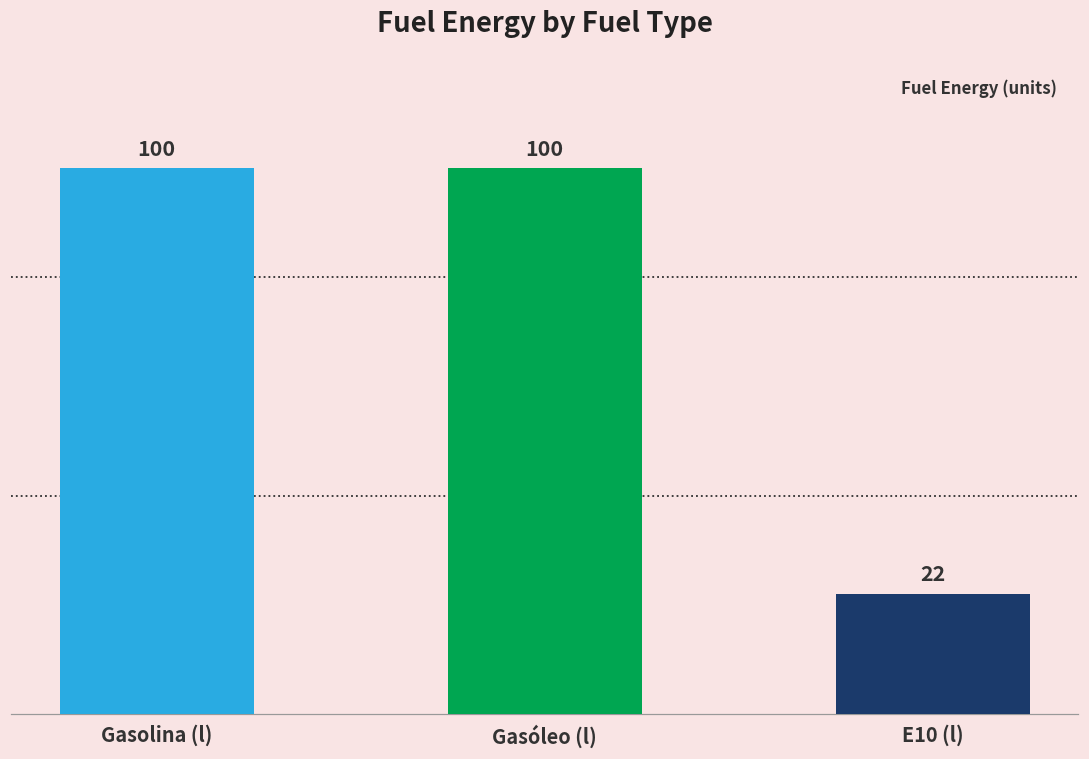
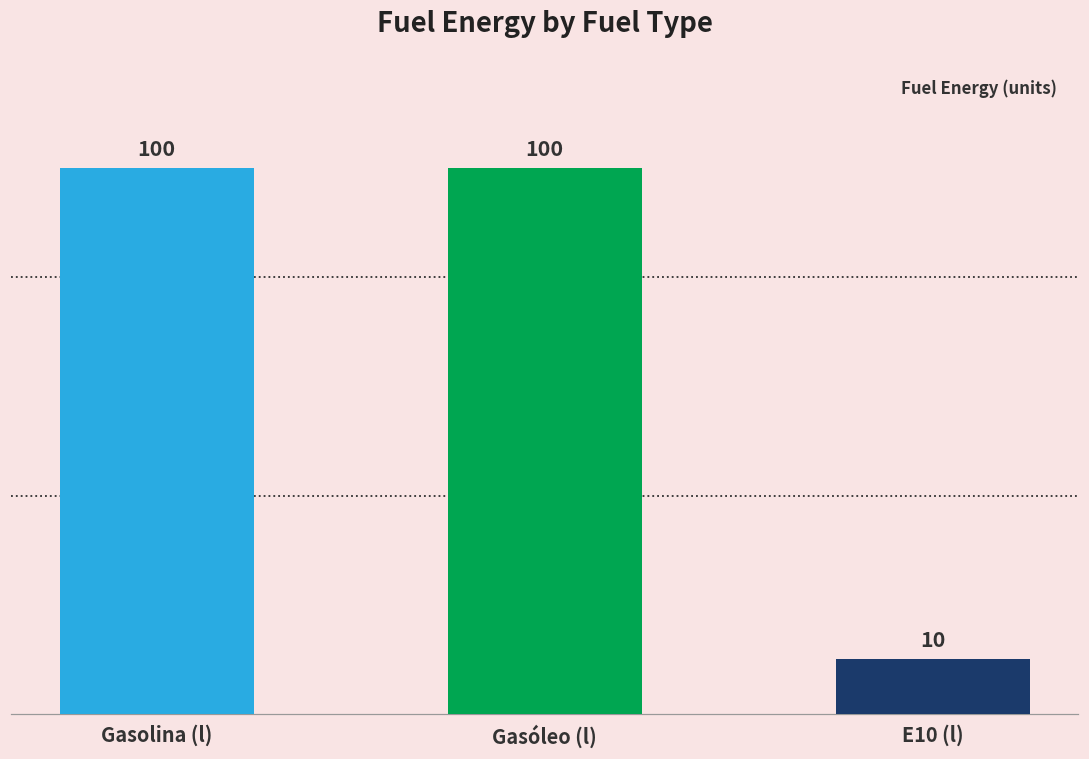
E10 (l): 22 -> 10
